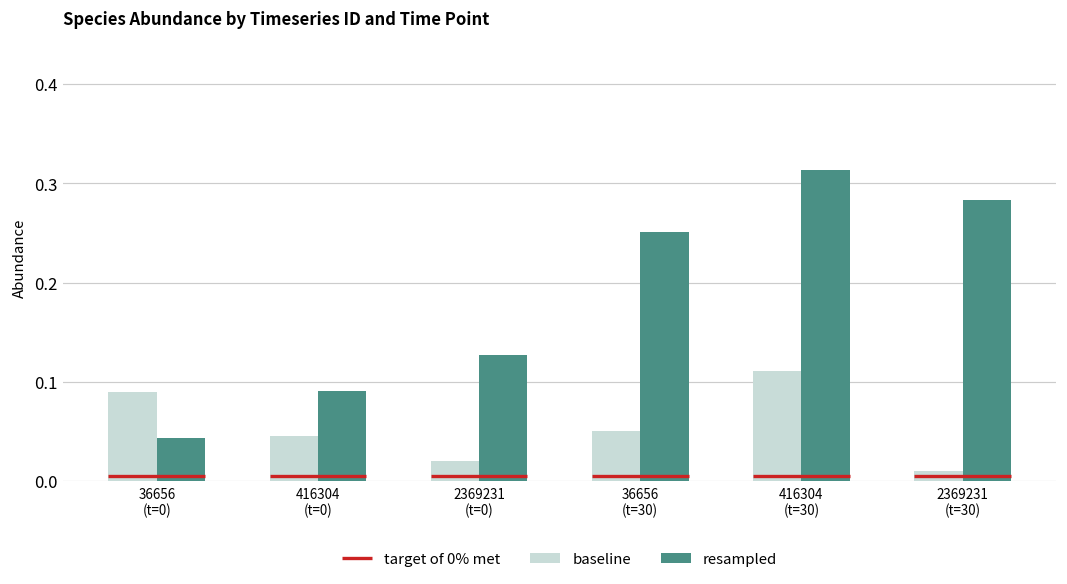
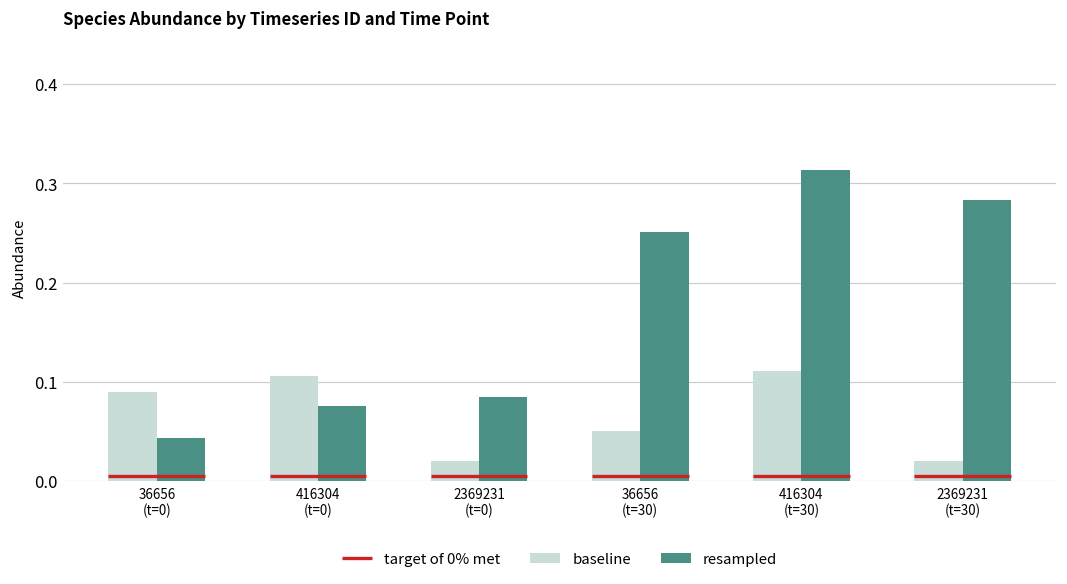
baseline, 416304 (t=0): 0.05 -> 0.11
resampled, 416304 (t=0): 0.09 -> 0.08
resampled, 2369231 (t=0): 0.13 -> 0.09
baseline, 2369231 (t=30): 0.01 -> 0.02
